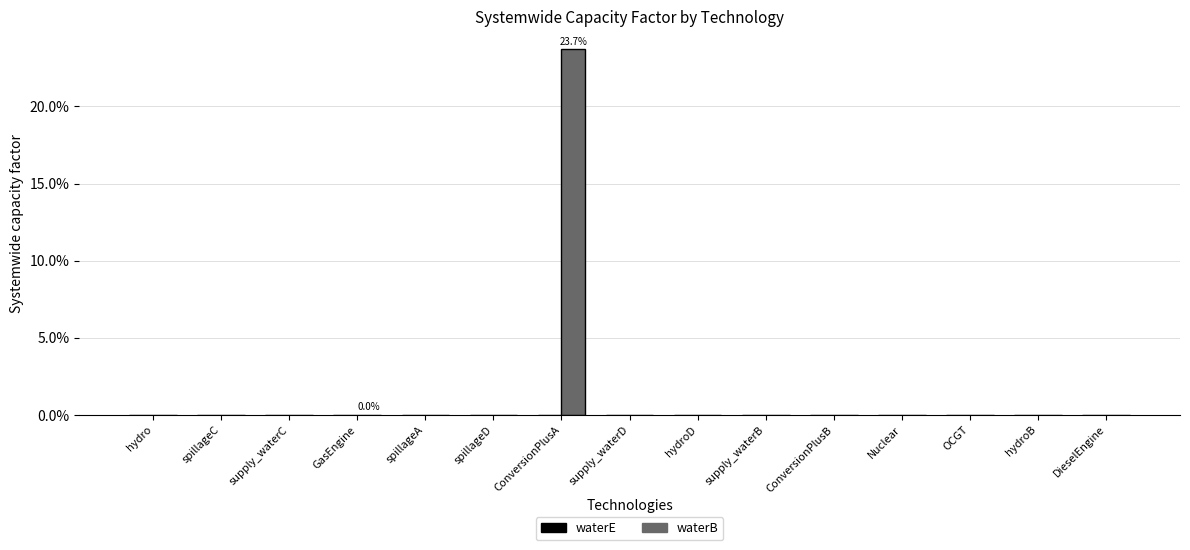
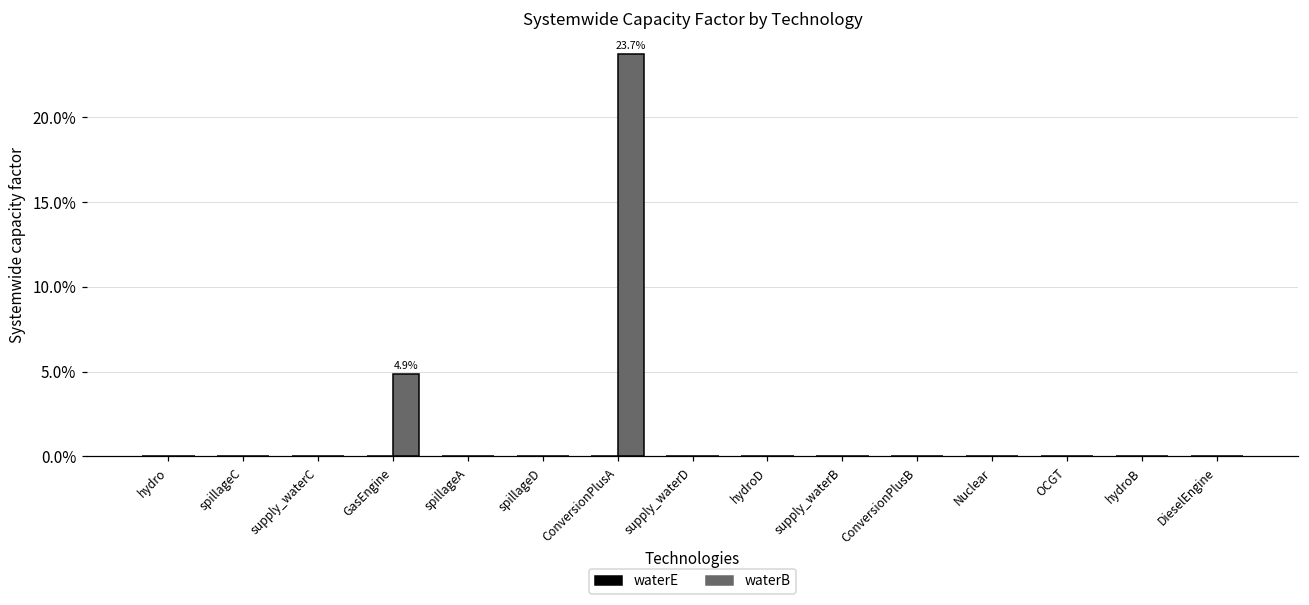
waterB, GasEngine: 0.0% -> 4.9%
